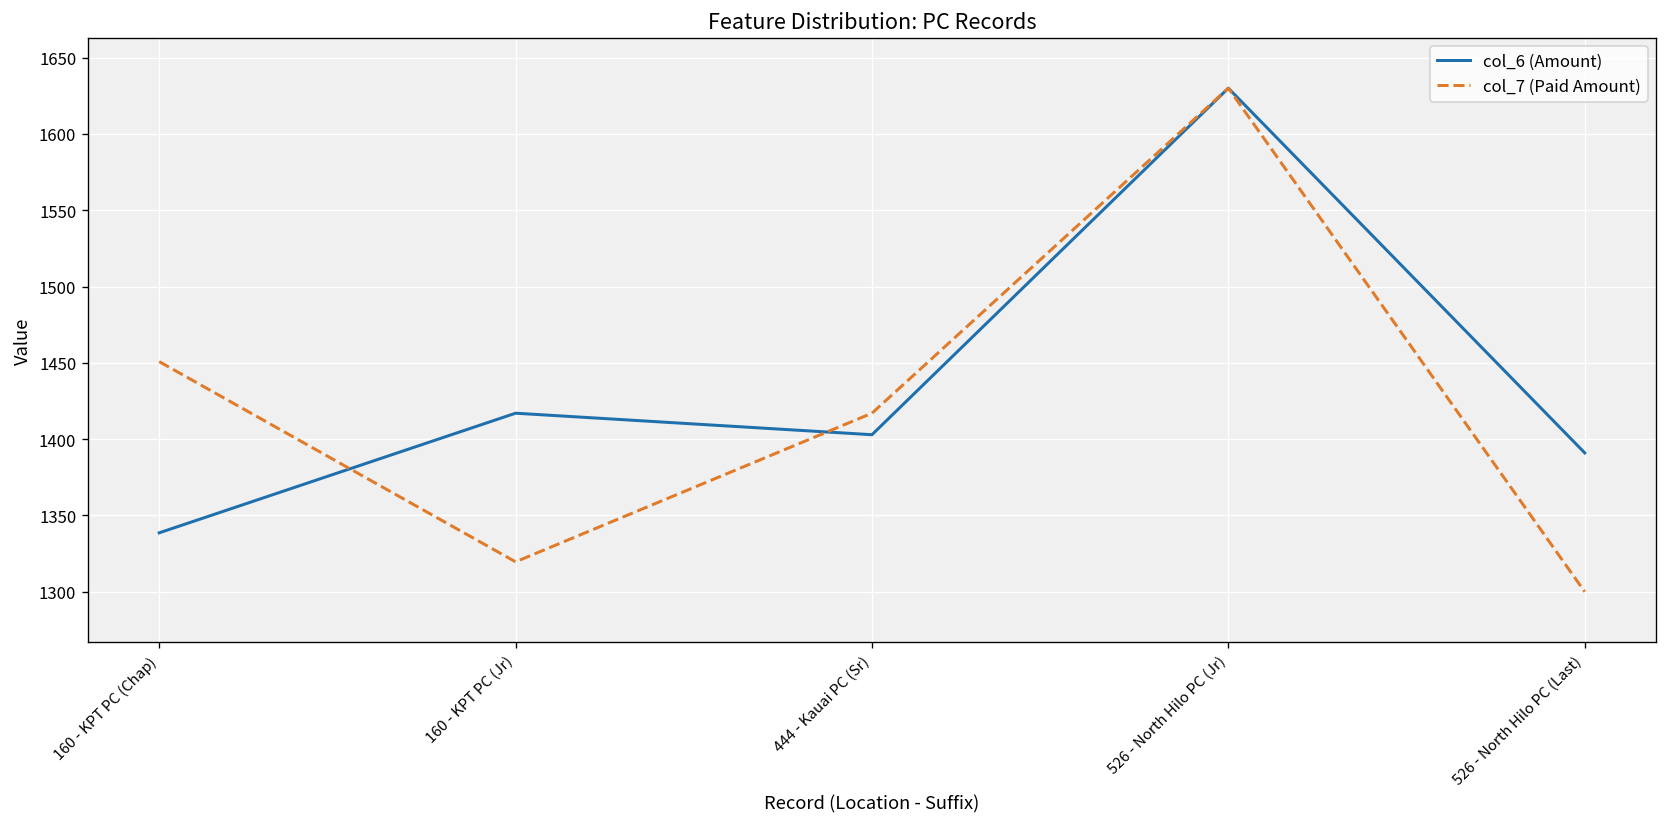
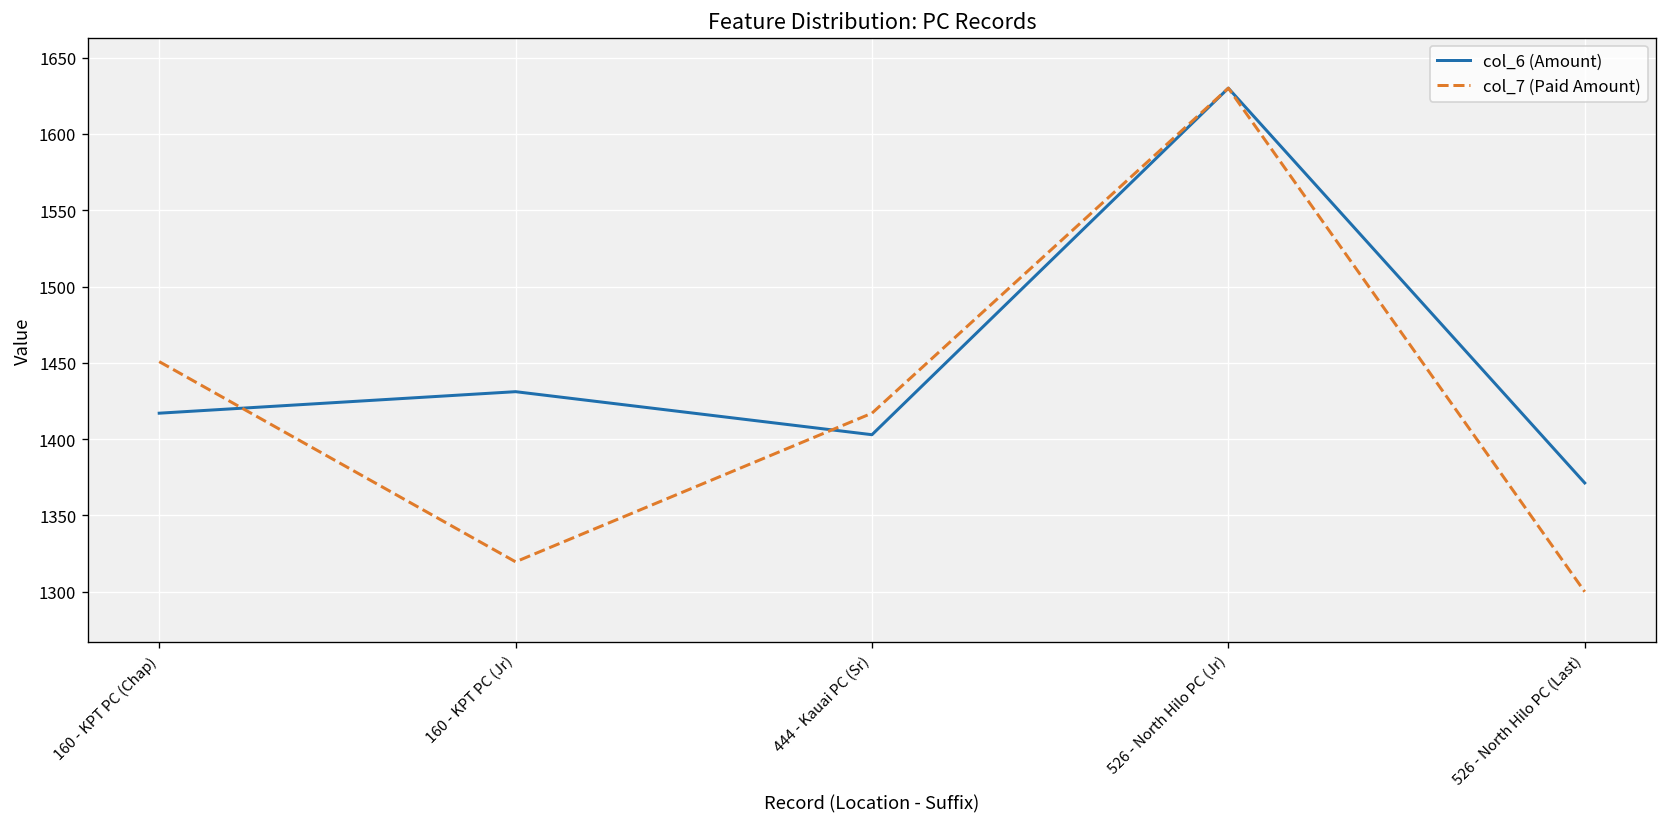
col_6 (Amount), 160 - KPT PC (Chap): 1339 -> 1417
col_6 (Amount), 160 - KPT PC (Jr): 1417 -> 1431
col_6 (Amount), 526 - North Hilo PC (Last): 1391 -> 1371
